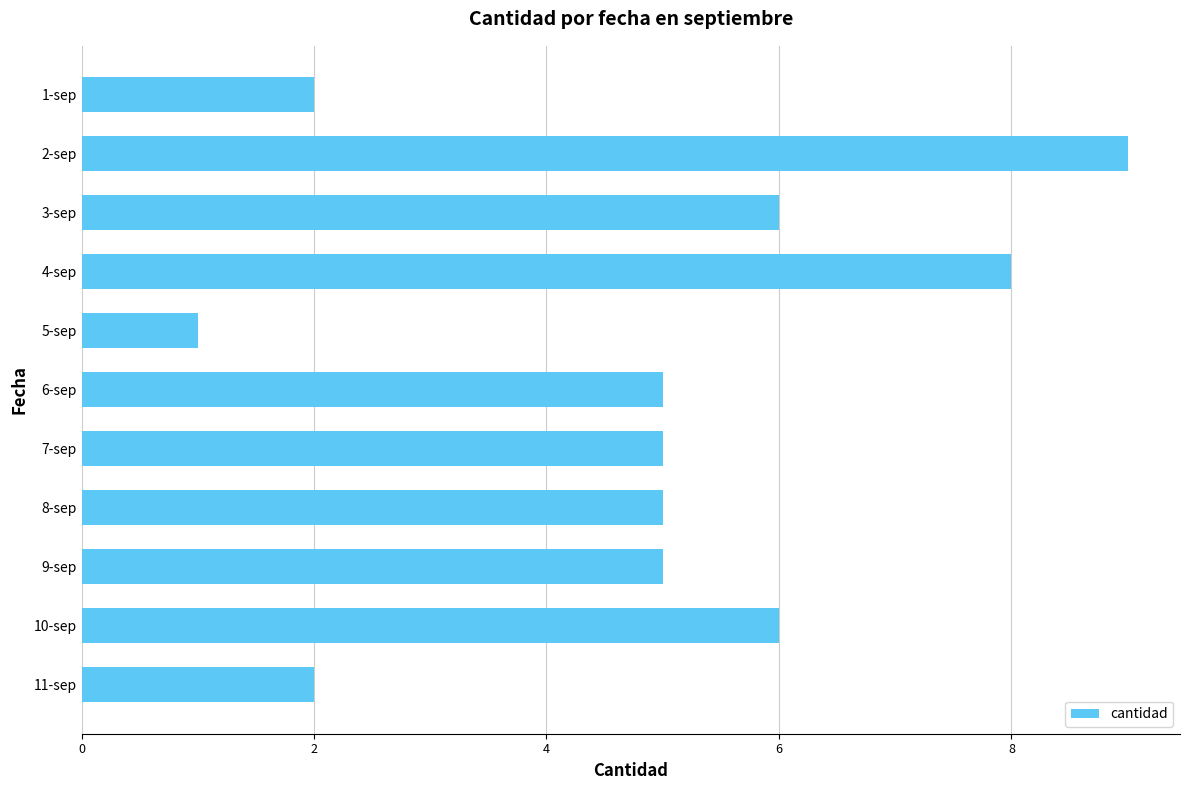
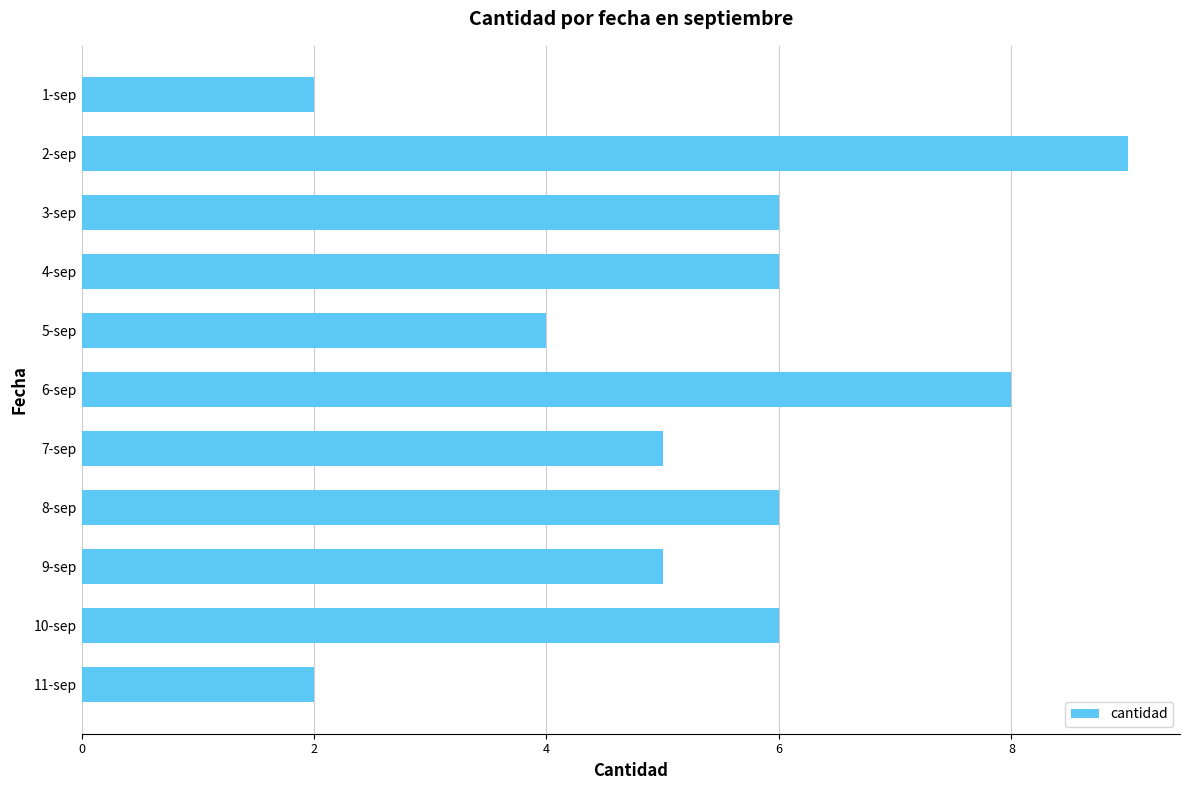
4-sep: 8 -> 6
5-sep: 1 -> 4
6-sep: 5 -> 8
8-sep: 5 -> 6
